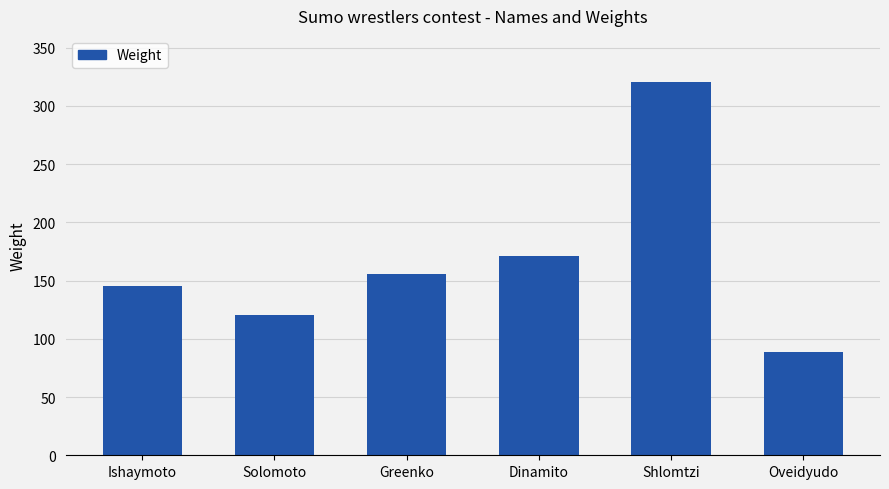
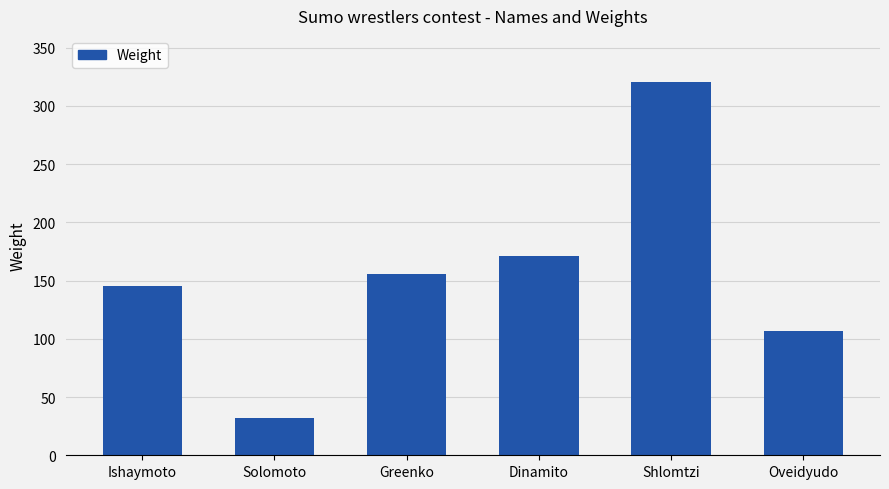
Solomoto: 120 -> 32
Oveidyudo: 89 -> 107
